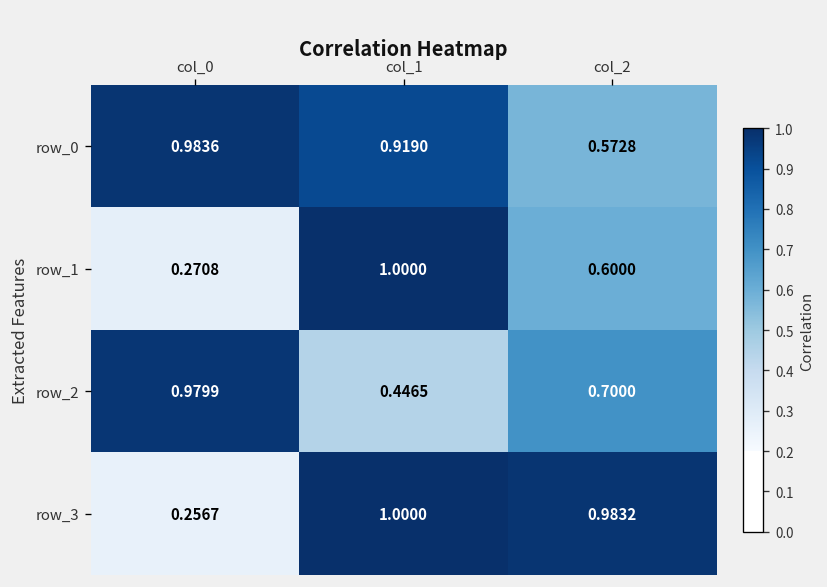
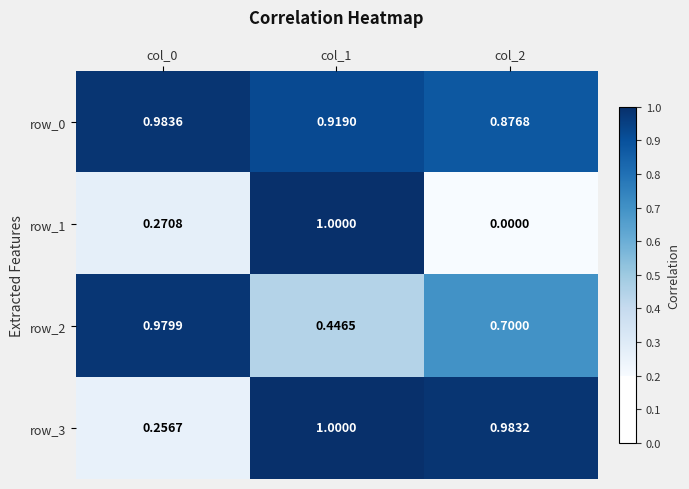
row_0, col_2: 0.5728 -> 0.8768
row_1, col_2: 0.6000 -> 0.0000
